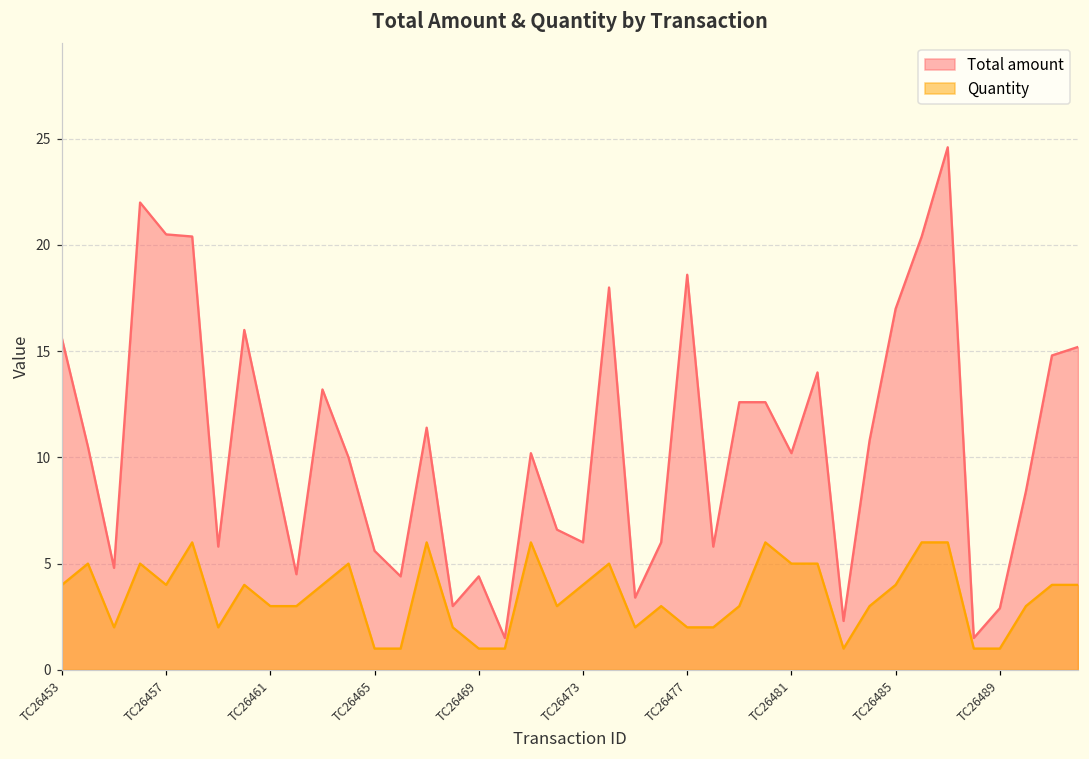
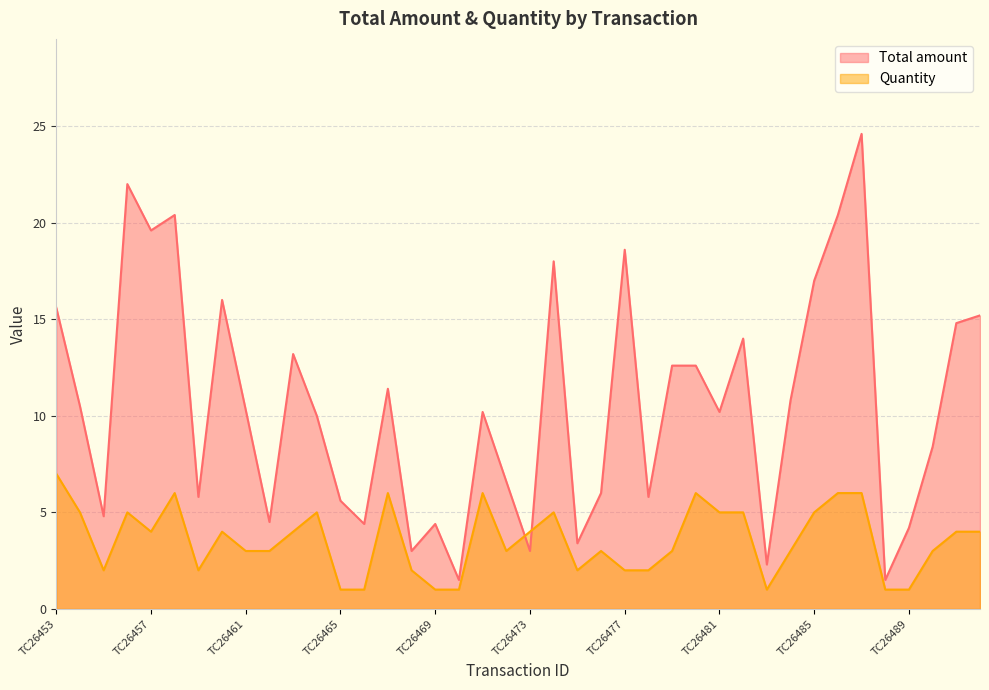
Quantity, TC26453: 4 -> 7
Total amount, TC26457: 20.5 -> 19.6
Total amount, TC26473: 6 -> 3
Quantity, TC26485: 4 -> 5
Total amount, TC26489: 2.9 -> 4.2
